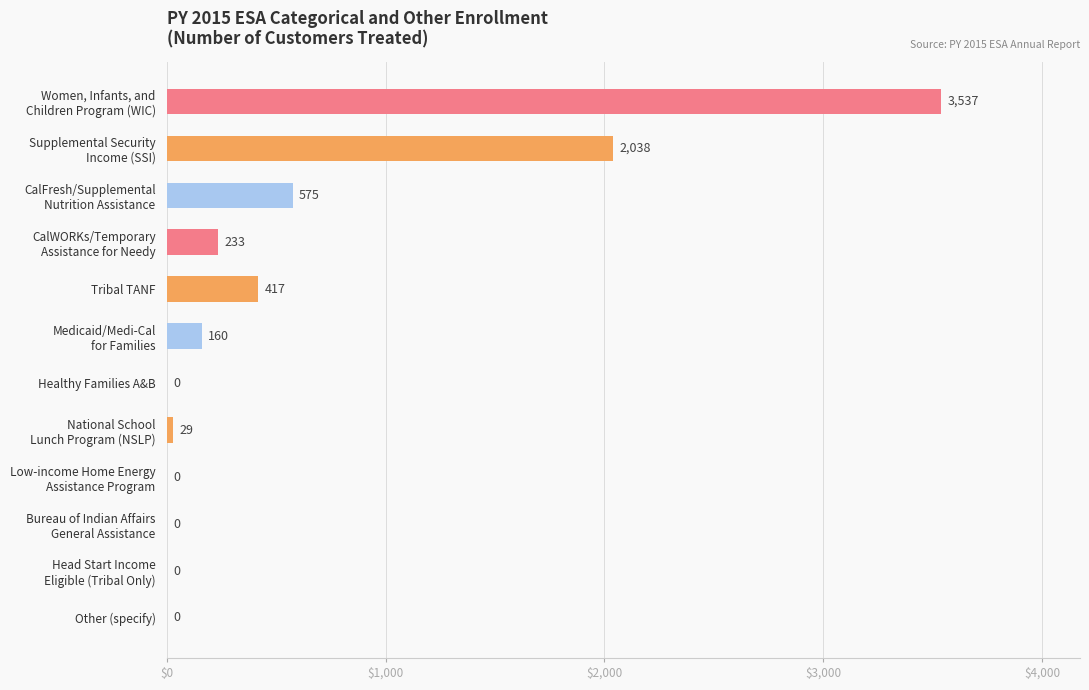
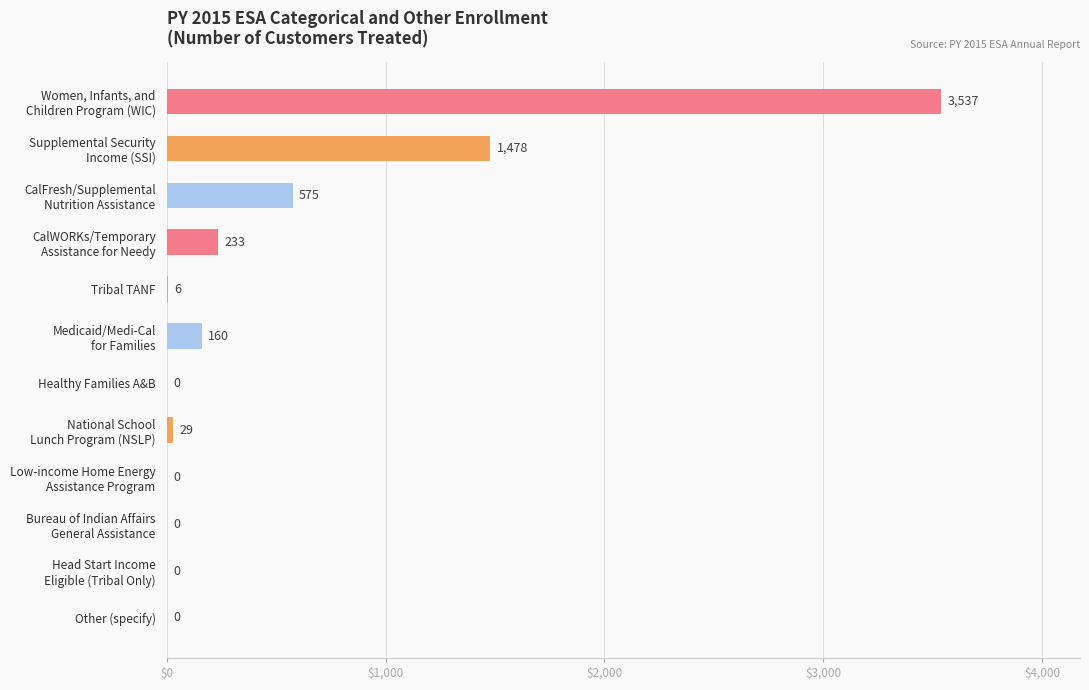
Supplemental Security Income (SSI): 2,038 -> 1,478
Tribal TANF: 417 -> 6
